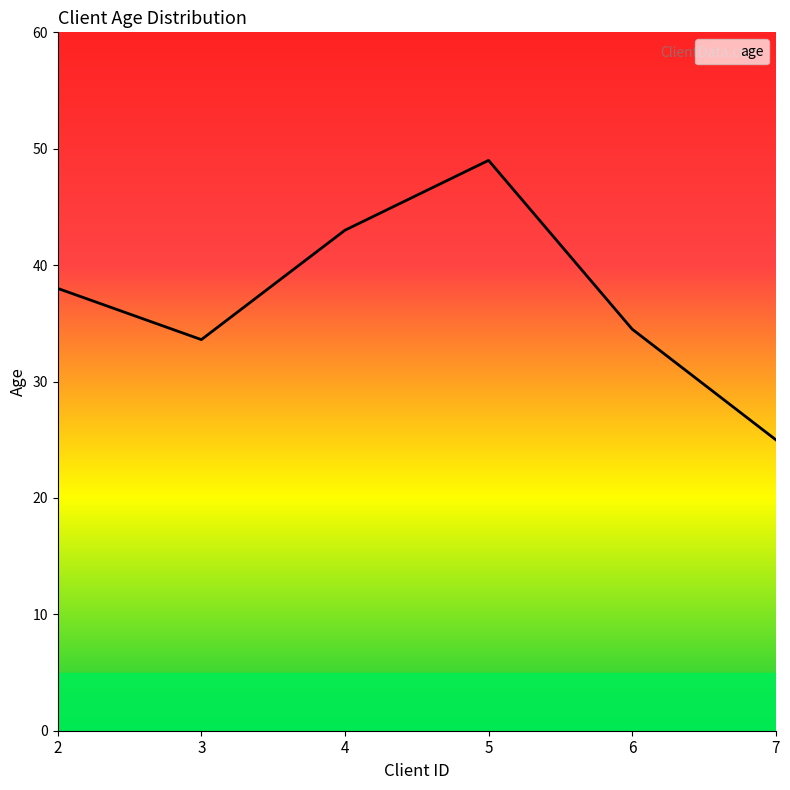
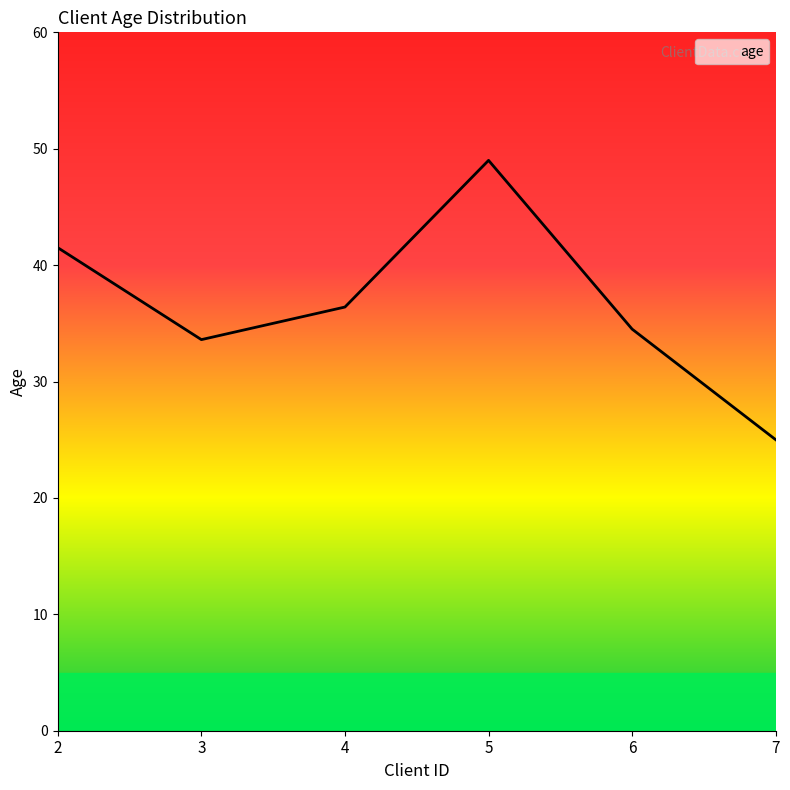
2: 38.0 -> 41.5
4: 43.0 -> 36.4
